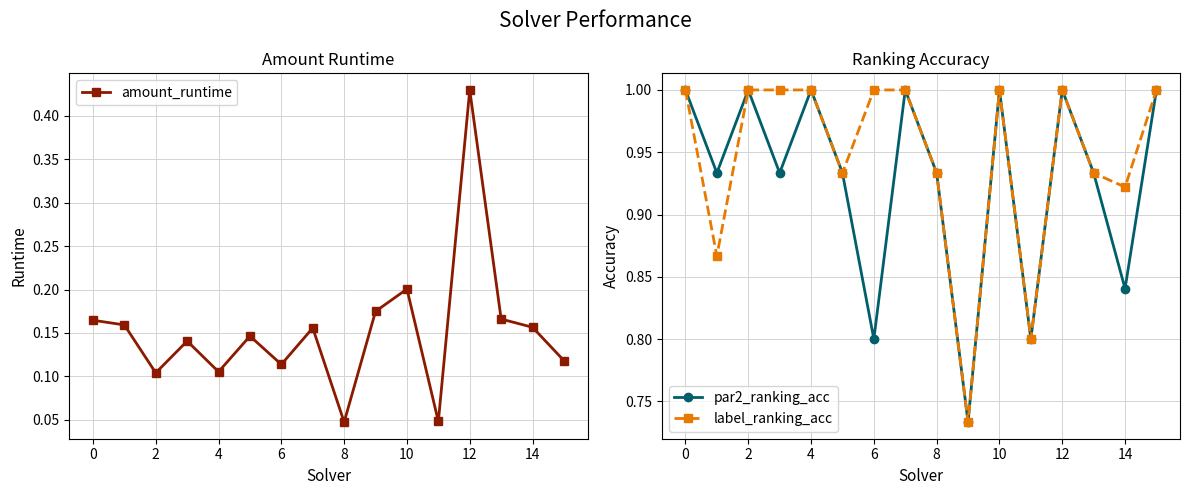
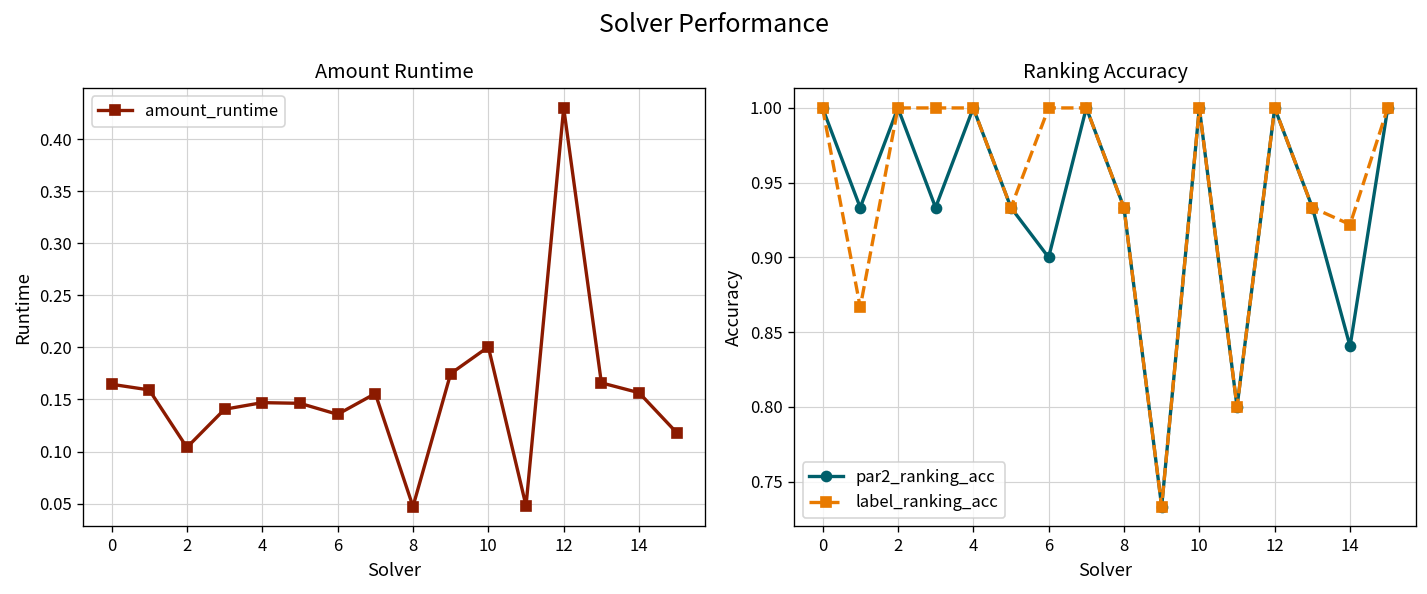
Amount Runtime, 4: 0.11 -> 0.15
Amount Runtime, 6: 0.11 -> 0.14
Ranking Accuracy, par2_ranking_acc, 6: 0.8 -> 0.9
